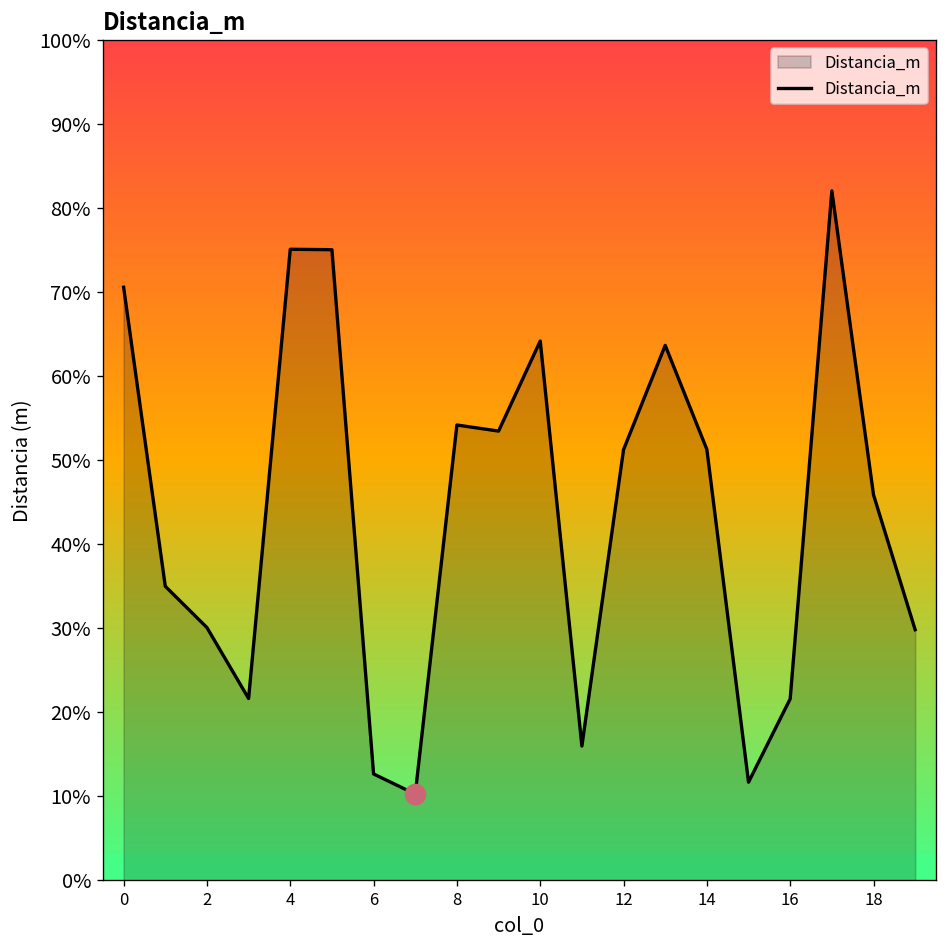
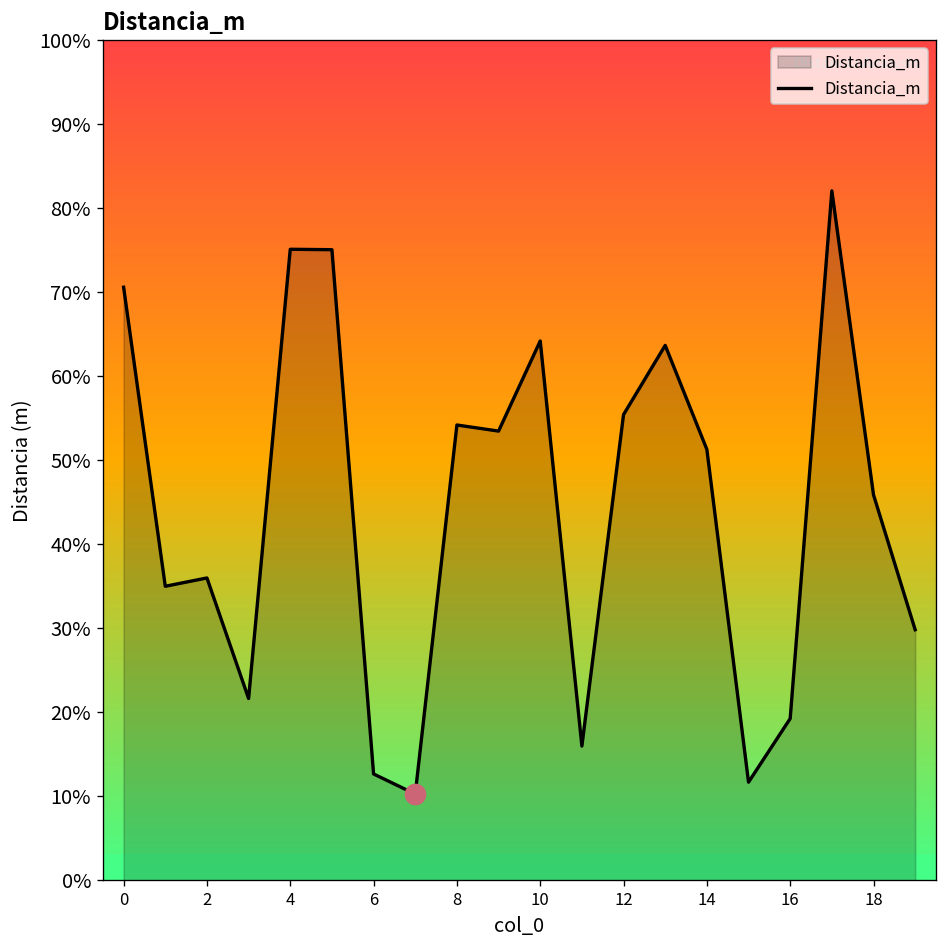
Distancia_m, 2: 30% -> 36%
Distancia_m, 12: 51% -> 55%
Distancia_m, 16: 22% -> 19%
